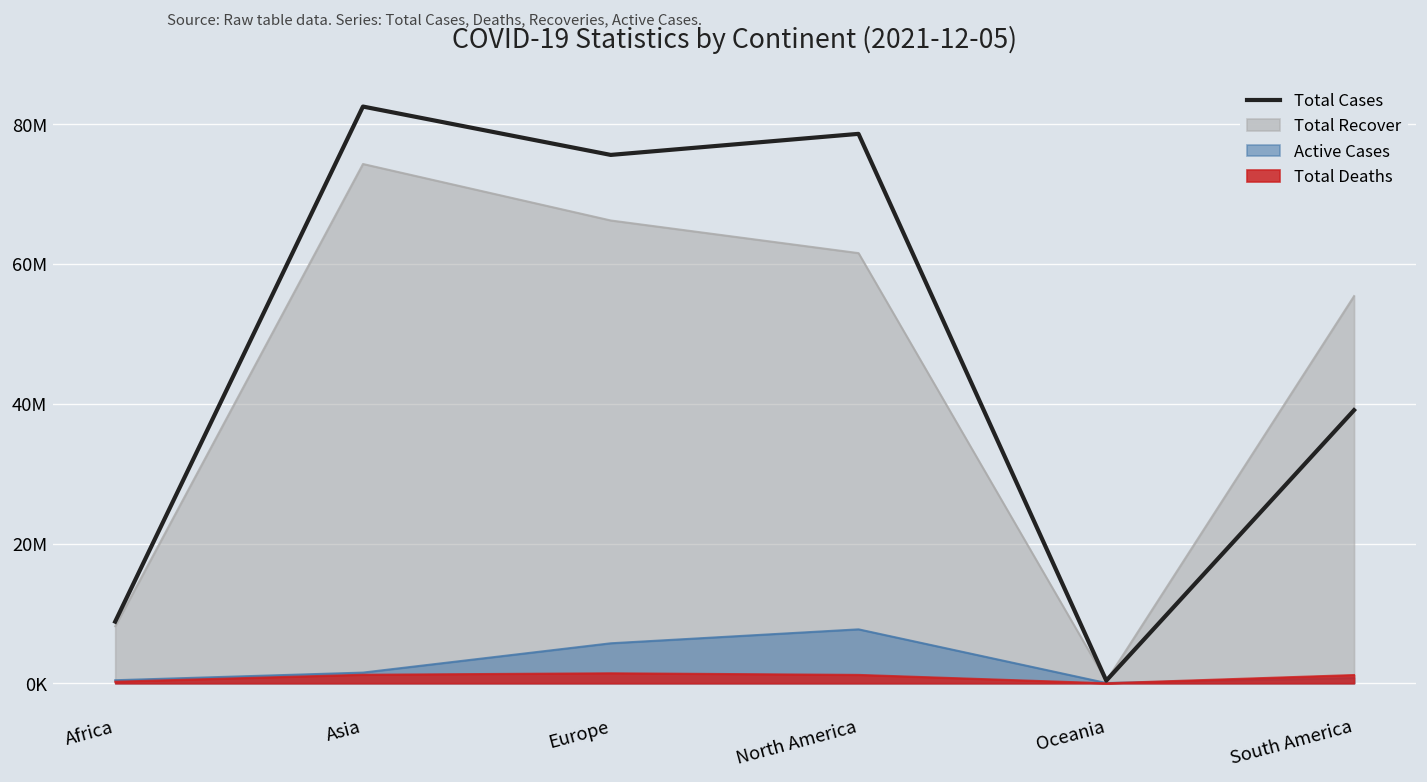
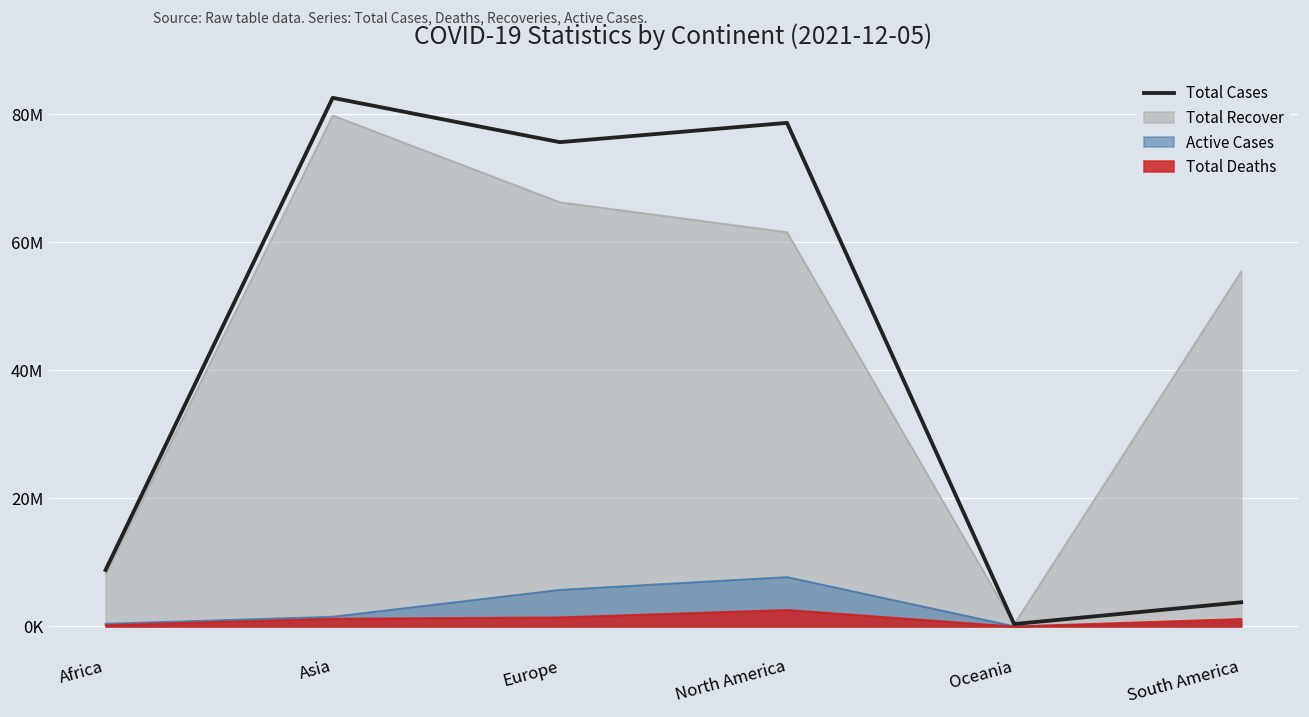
Total Recover, Asia: 74000000 -> 80000000
Total Deaths, North America: 1000000 -> 3000000
Total Cases, South America: 39000000 -> 4000000
